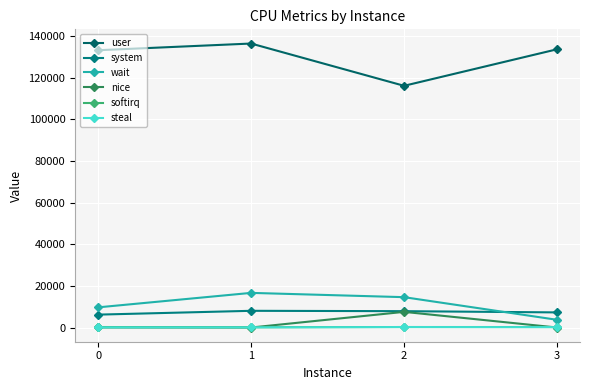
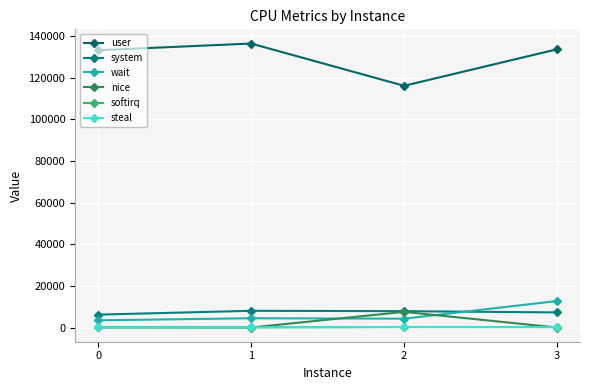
wait, 0: 10000 -> 3000
wait, 1: 17000 -> 4000
wait, 2: 15000 -> 4000
wait, 3: 4000 -> 13000
